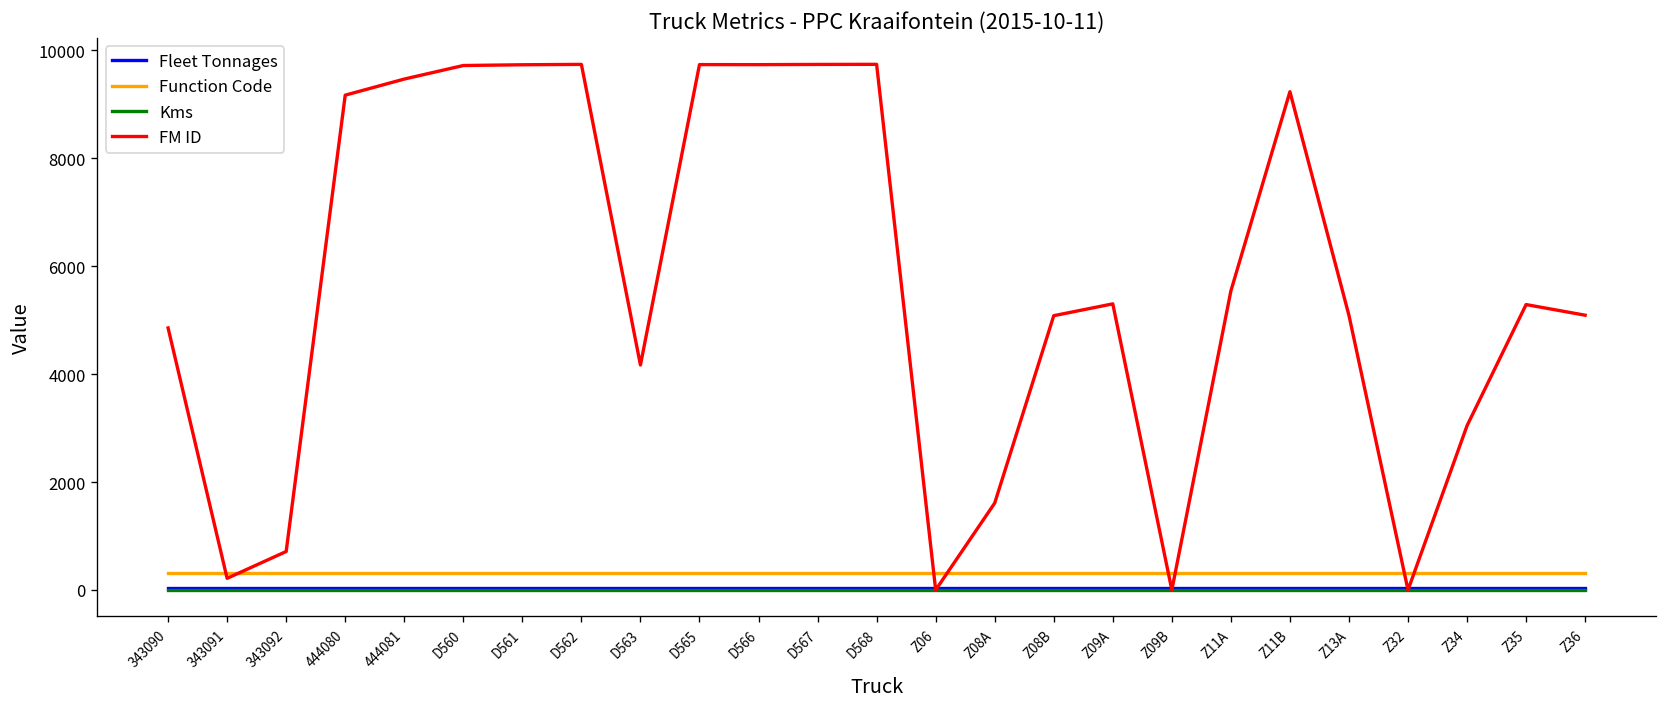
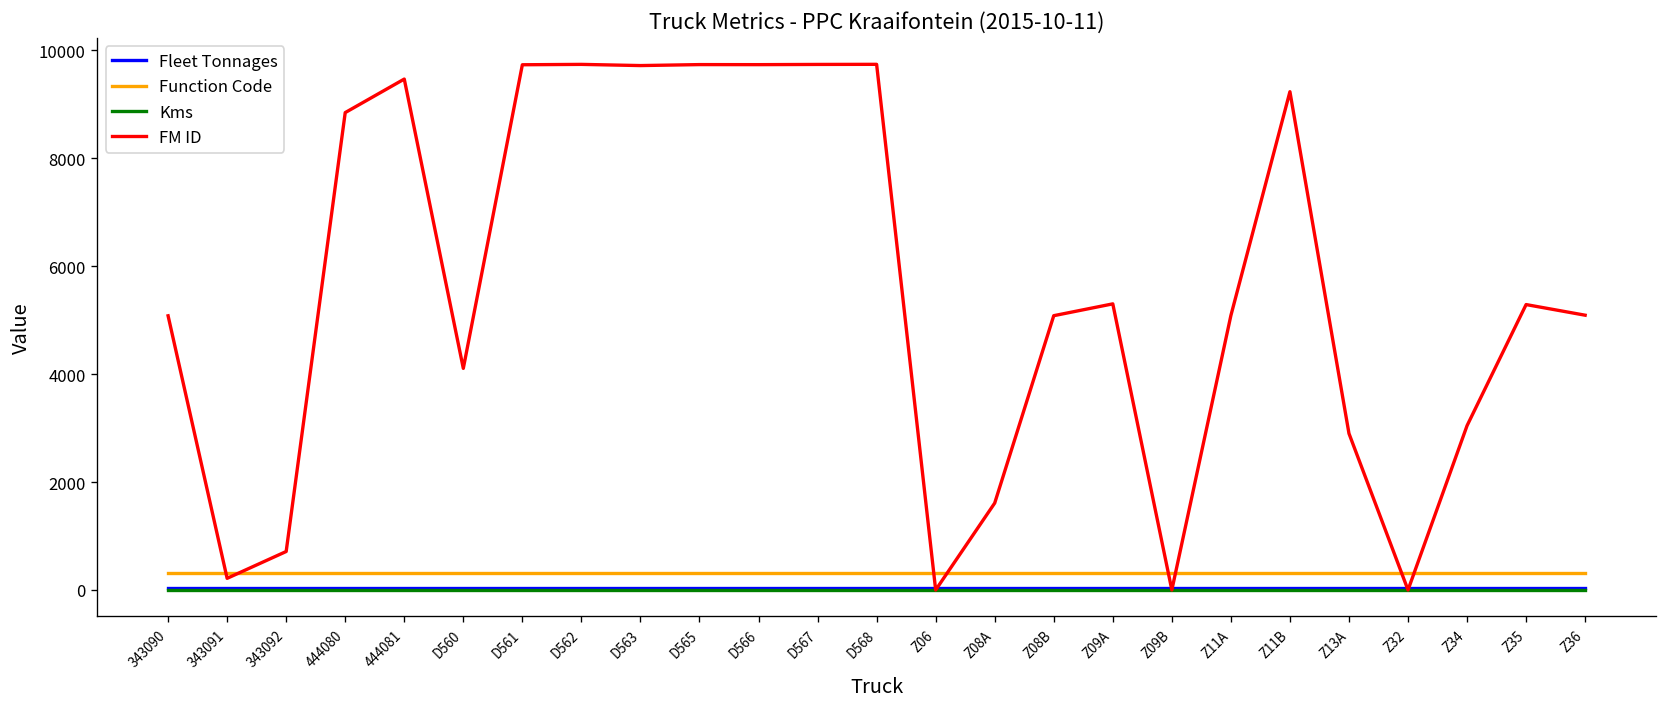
FM ID, 343090: 4900 -> 5100
FM ID, 444080: 9200 -> 8800
FM ID, D560: 9700 -> 4100
FM ID, D563: 4200 -> 9700
FM ID, Z11A: 5500 -> 5100
FM ID, Z13A: 5100 -> 2900
